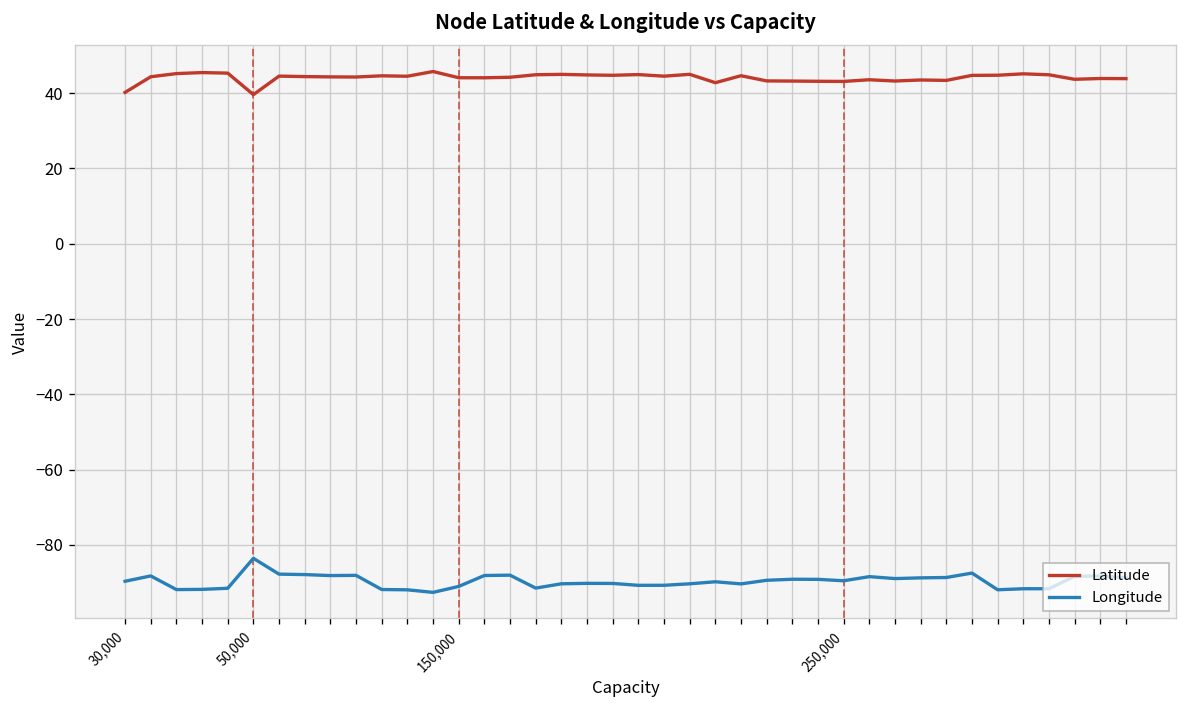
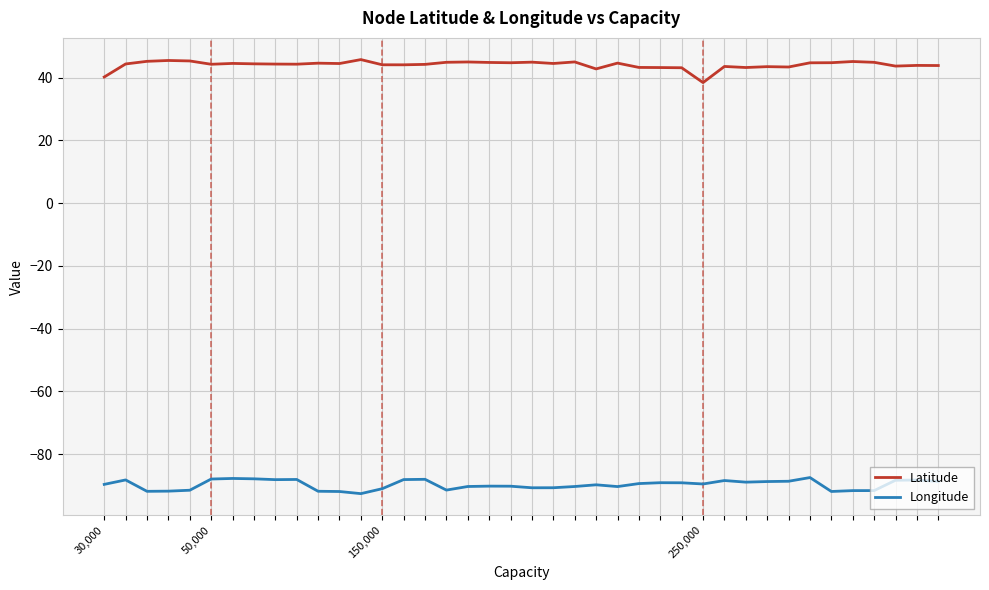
Latitude, 50,000: 40 -> 44
Longitude, 50,000: -84 -> -88
Latitude, 250,000: 43 -> 38
